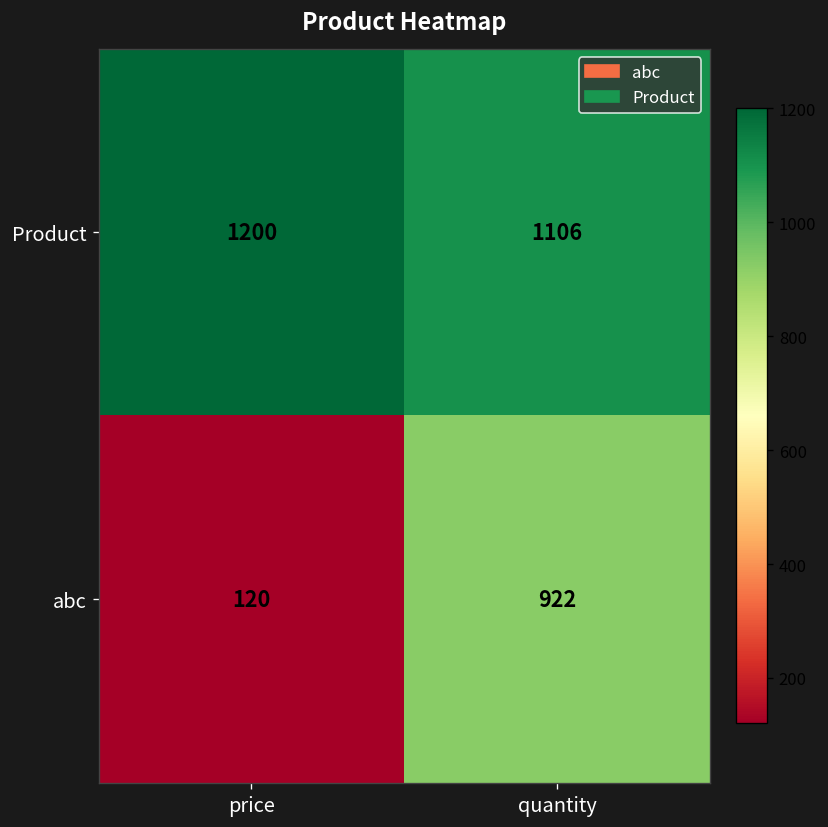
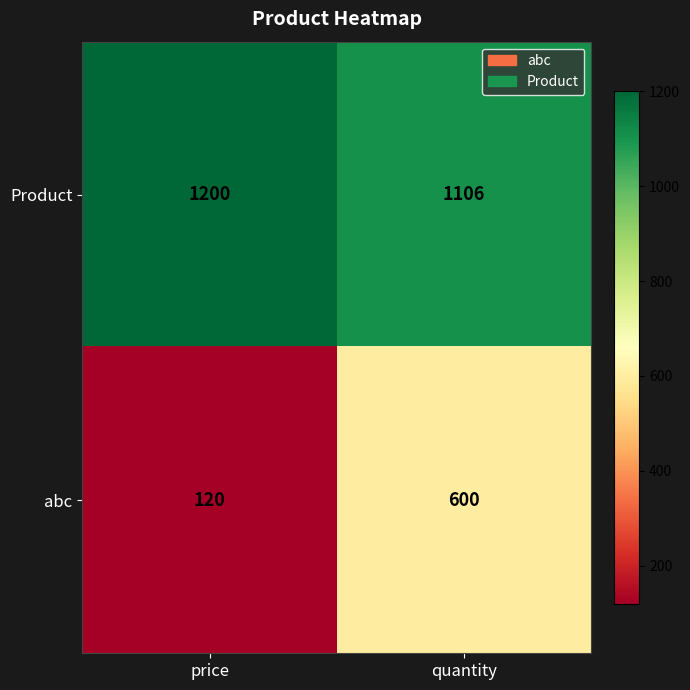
abc, quantity: 922 -> 600
